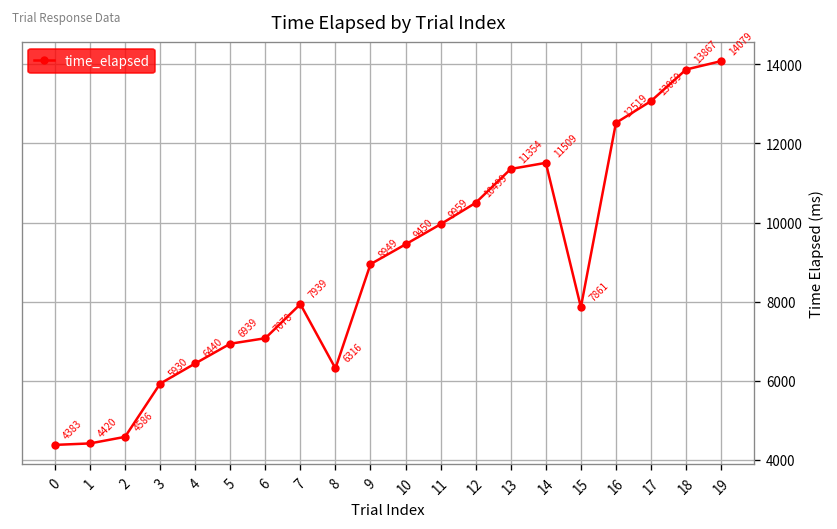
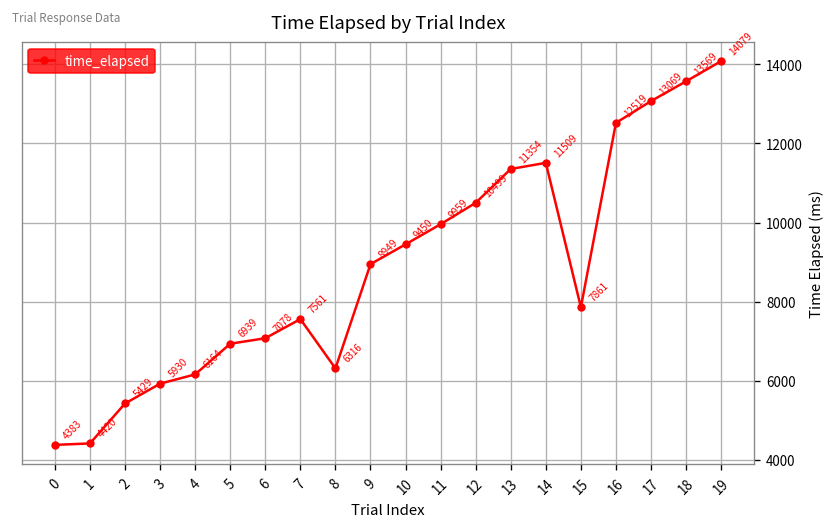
2: 4586 -> 5429
4: 6440 -> 6164
7: 7939 -> 7561
18: 13867 -> 13569
